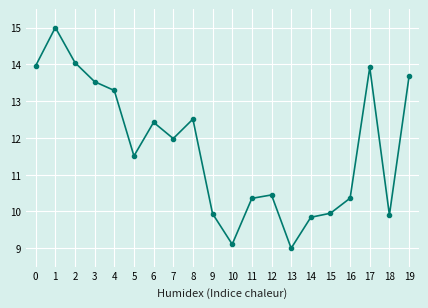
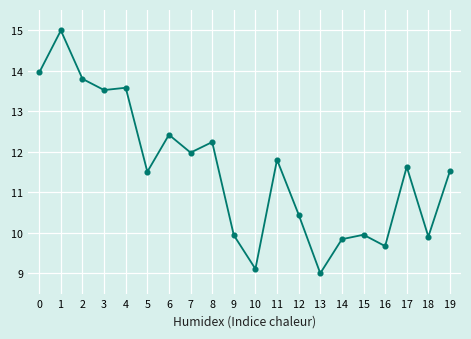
2: 14.0 -> 13.8
4: 13.3 -> 13.6
8: 12.5 -> 12.2
11: 10.4 -> 11.8
16: 10.4 -> 9.7
17: 13.9 -> 11.6
19: 13.7 -> 11.5
